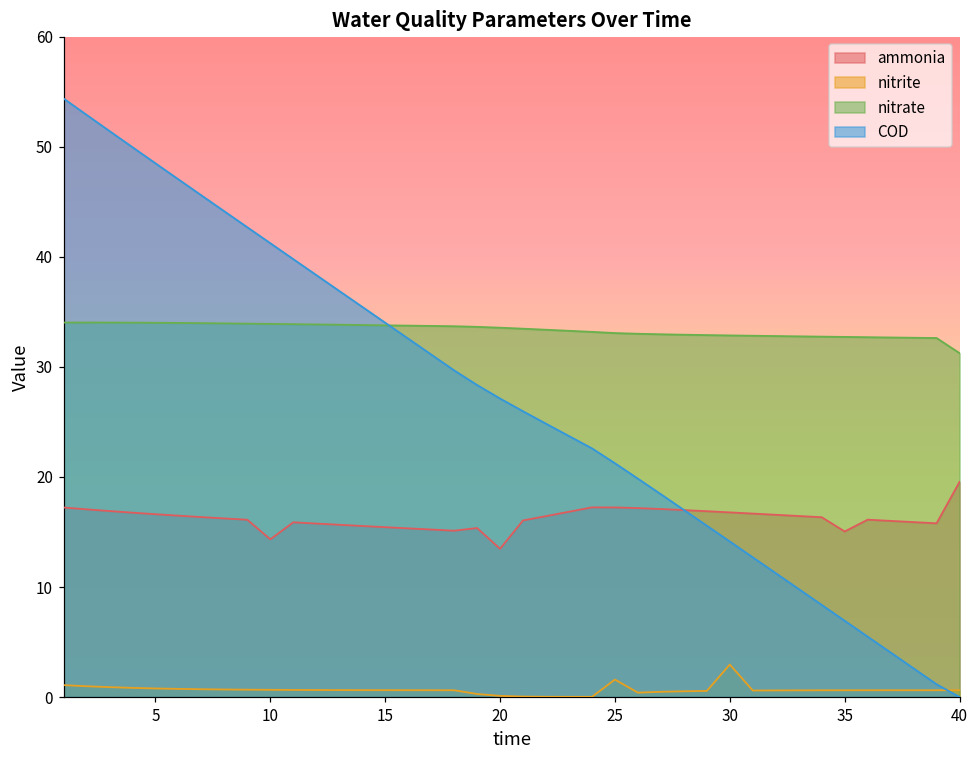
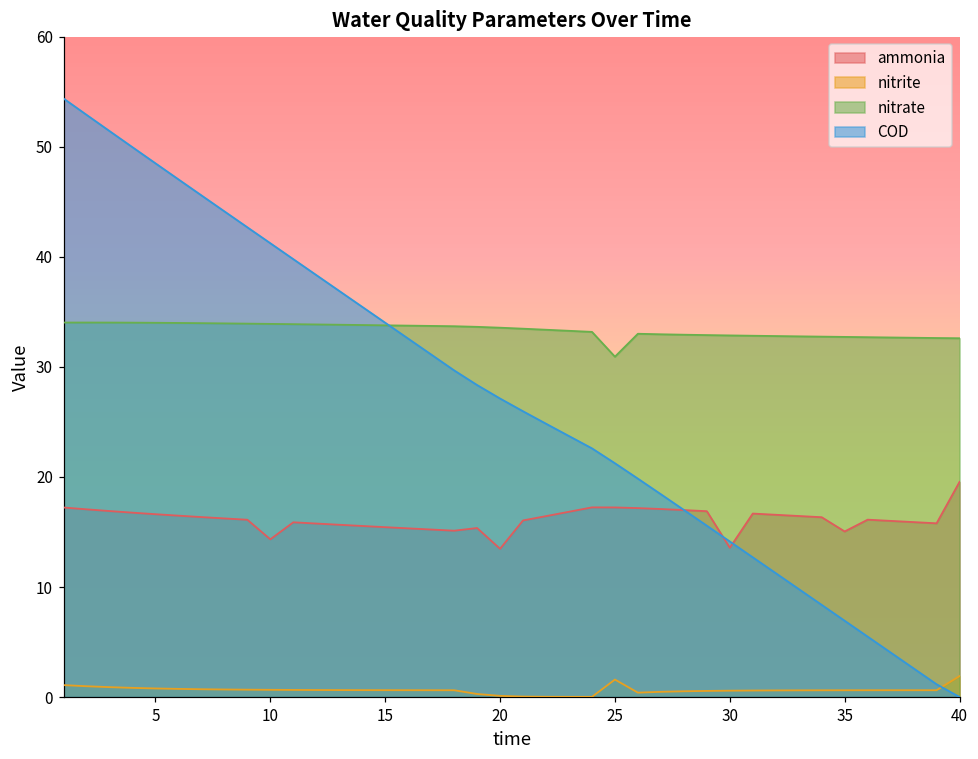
nitrate, 25: 33.1 -> 30.9
ammonia, 30: 16.8 -> 13.6
nitrite, 30: 3.0 -> 0.6
nitrite, 40: 0.6 -> 1.9
nitrate, 40: 31.2 -> 32.6
